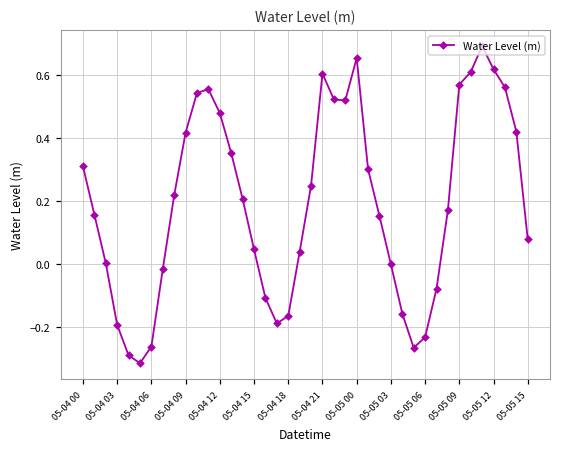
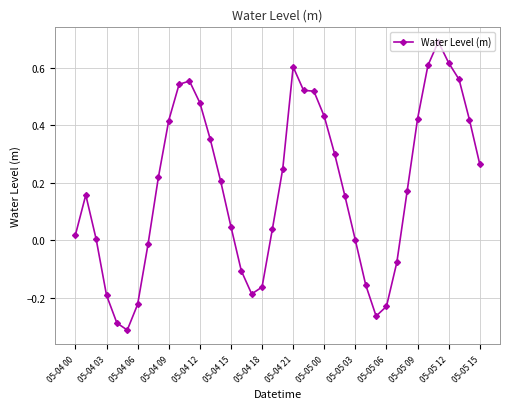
05-04 00: 0.31 -> 0.02
05-04 06: -0.26 -> -0.22
05-05 00: 0.65 -> 0.43
05-05 09: 0.57 -> 0.42
05-05 15: 0.08 -> 0.26
